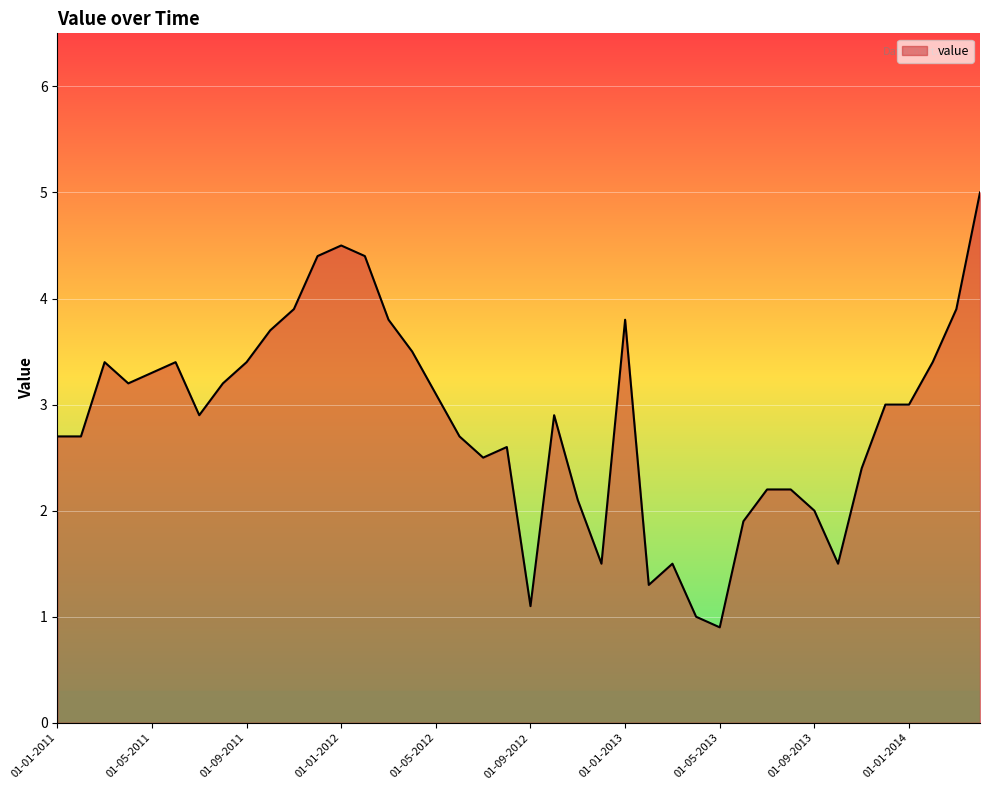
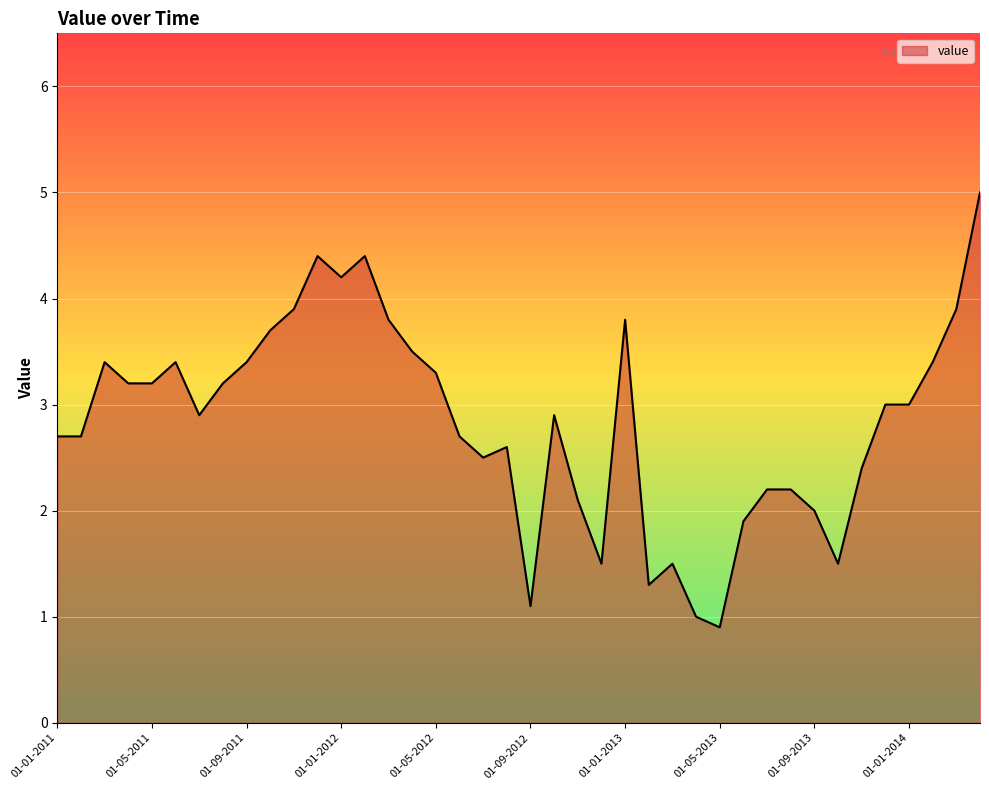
01-05-2011: 3.3 -> 3.2
01-01-2012: 4.5 -> 4.2
01-05-2012: 3.1 -> 3.3
